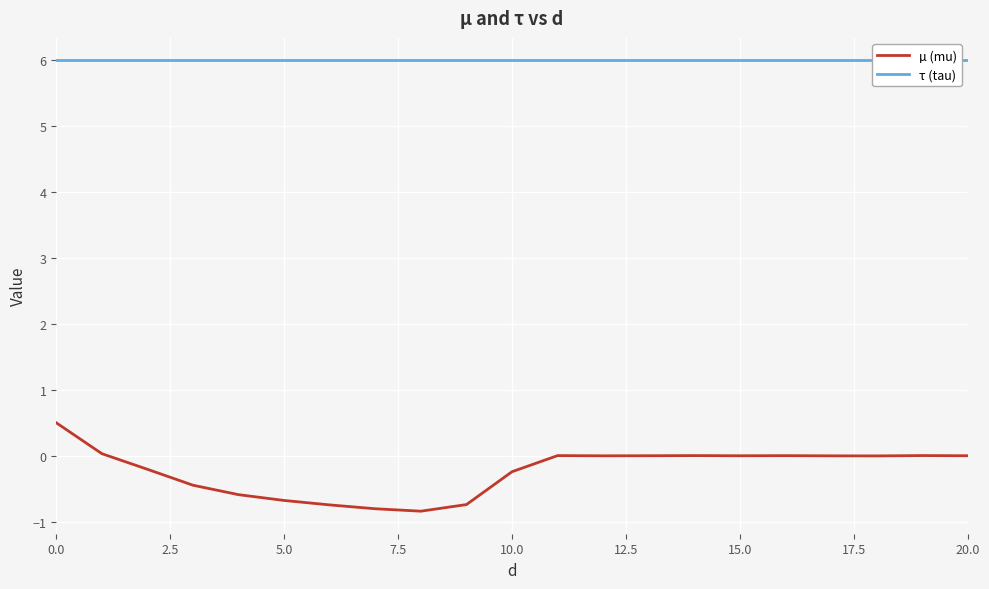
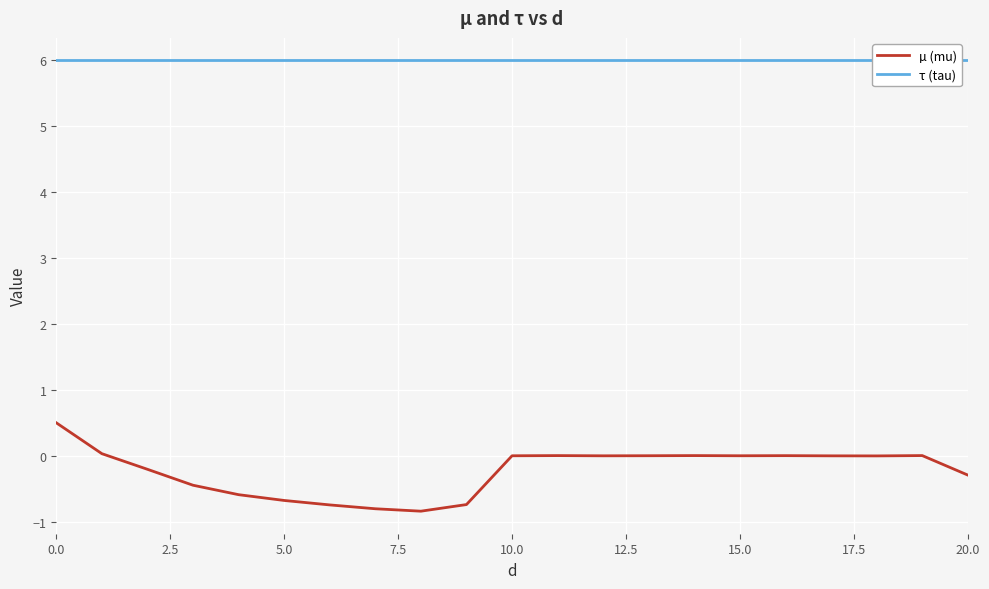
µ (mu), 10.0: -0.2 -> 0.0
µ (mu), 20.0: 0.0 -> -0.3
